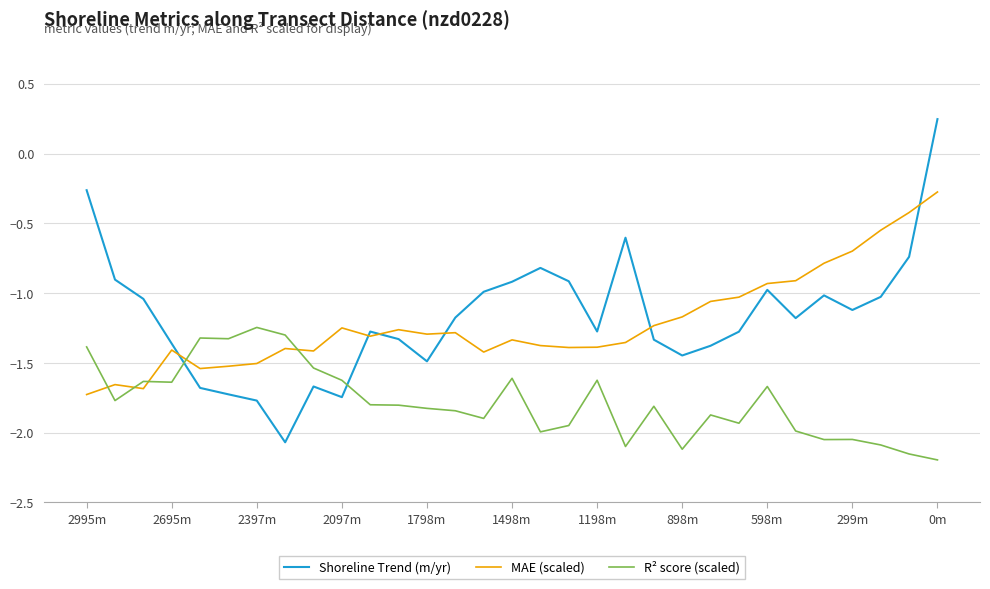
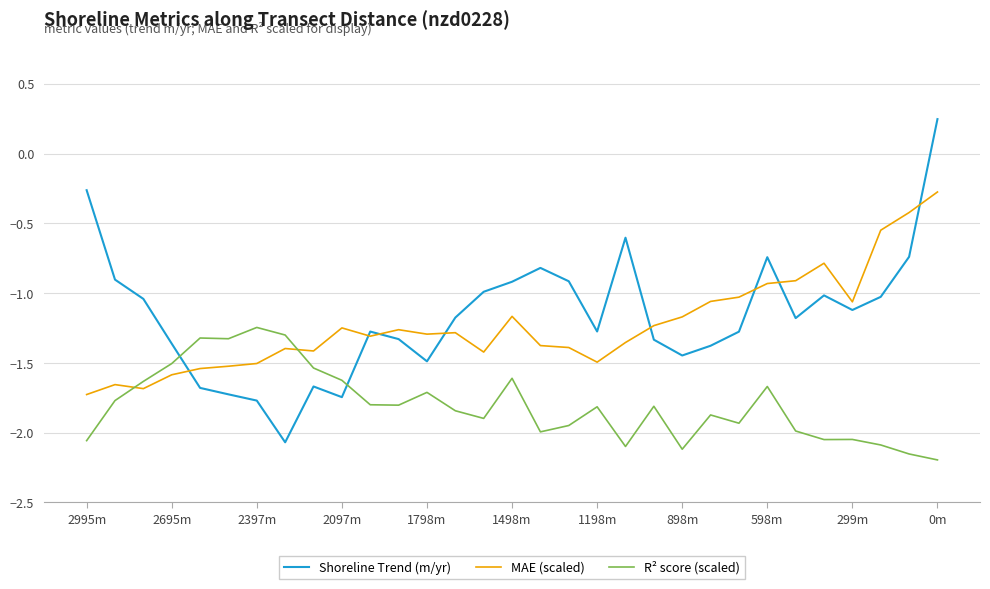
R² score (scaled), 2995m: -1.39 -> -2.06
MAE (scaled), 2695m: -1.41 -> -1.59
R² score (scaled), 2695m: -1.64 -> -1.51
R² score (scaled), 1798m: -1.83 -> -1.71
MAE (scaled), 1498m: -1.34 -> -1.17
MAE (scaled), 1198m: -1.39 -> -1.50
R² score (scaled), 1198m: -1.62 -> -1.82
Shoreline Trend (m/yr), 598m: -0.98 -> -0.74
MAE (scaled), 299m: -0.70 -> -1.06
